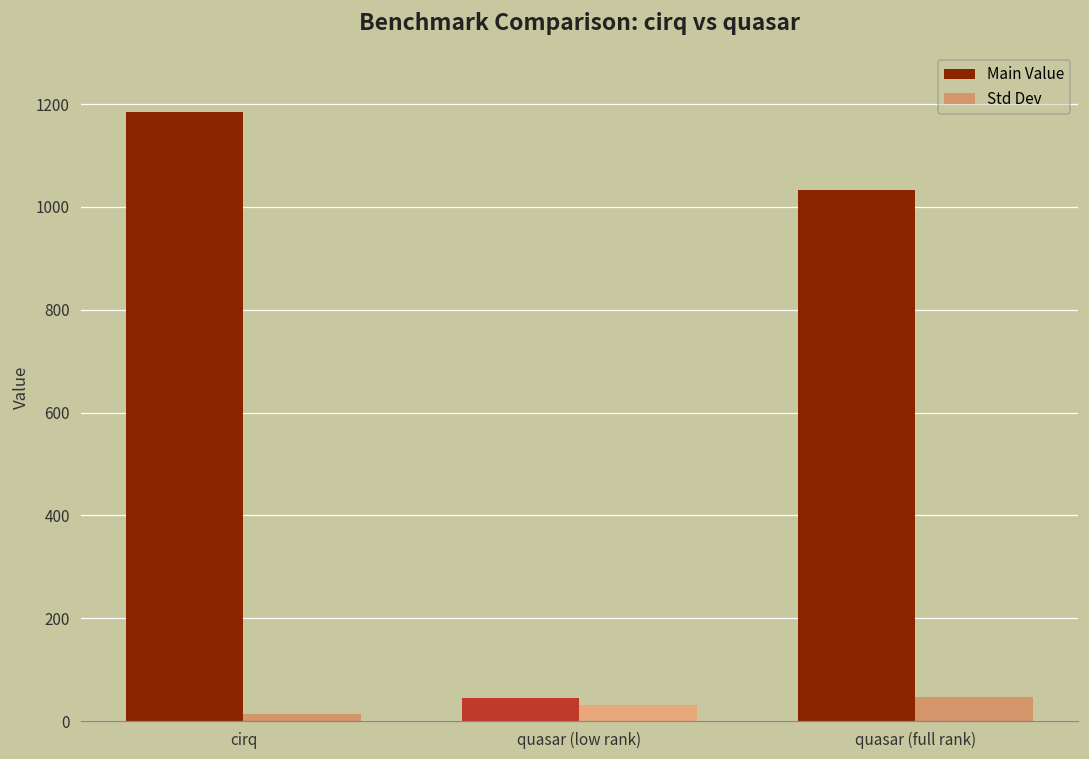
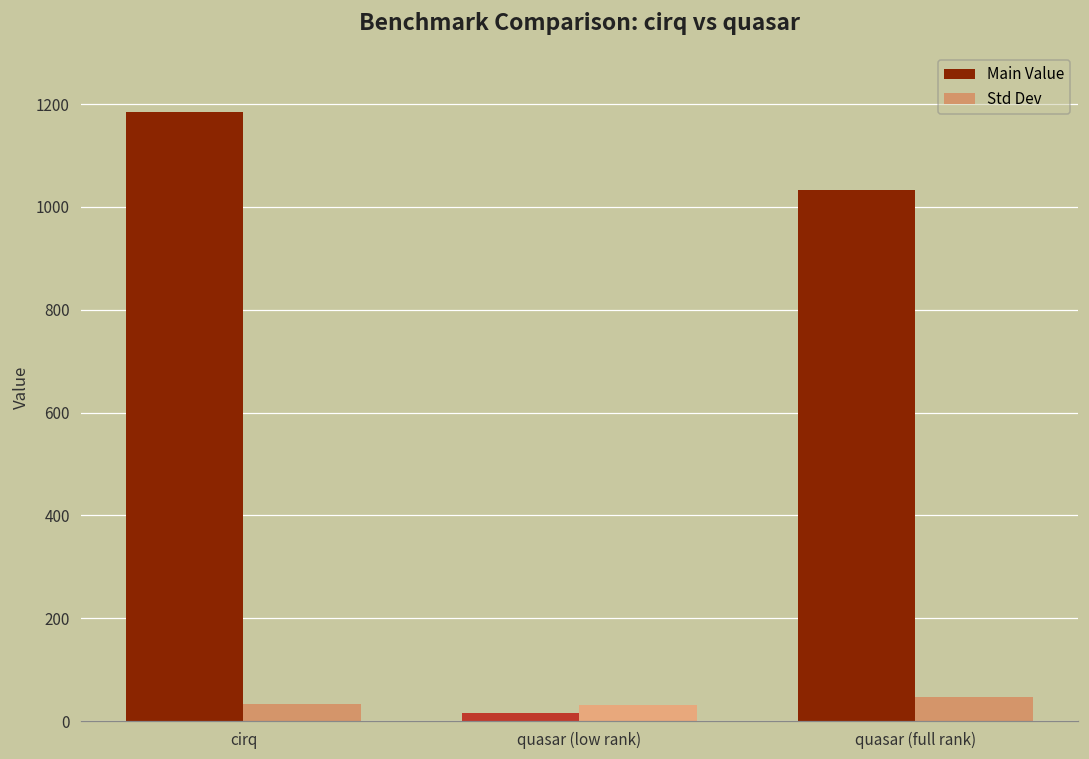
Std Dev, cirq: 10 -> 30
Main Value, quasar (low rank): 40 -> 20
